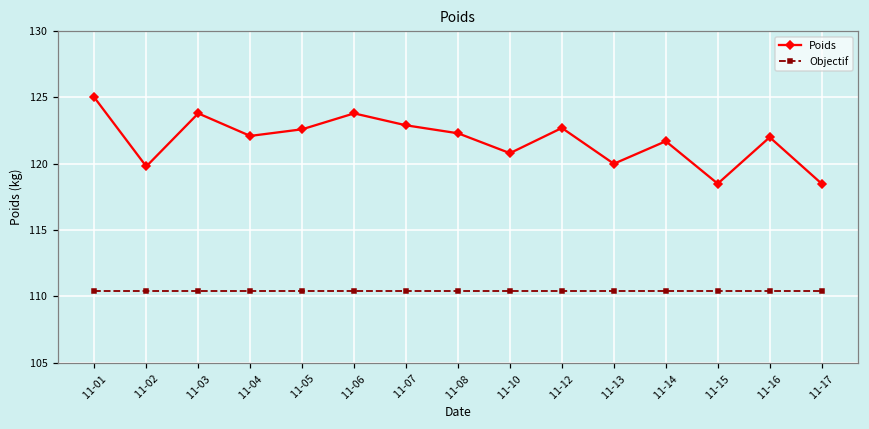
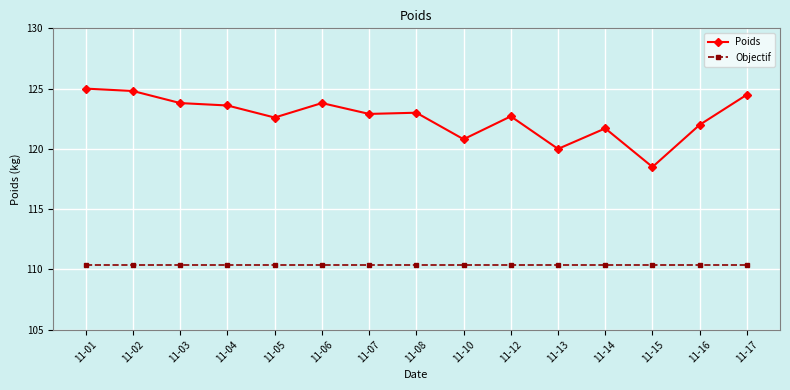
Poids, 11-02: 119.8 -> 124.8
Poids, 11-04: 122.1 -> 123.6
Poids, 11-08: 122.3 -> 123.0
Poids, 11-17: 118.5 -> 124.5
